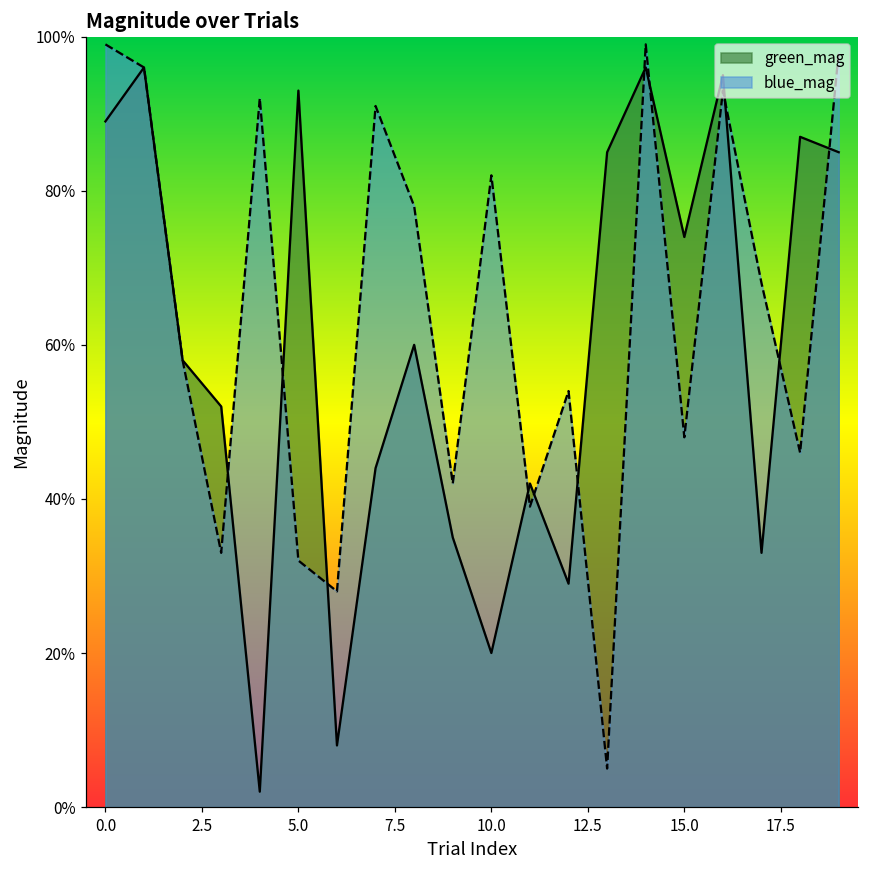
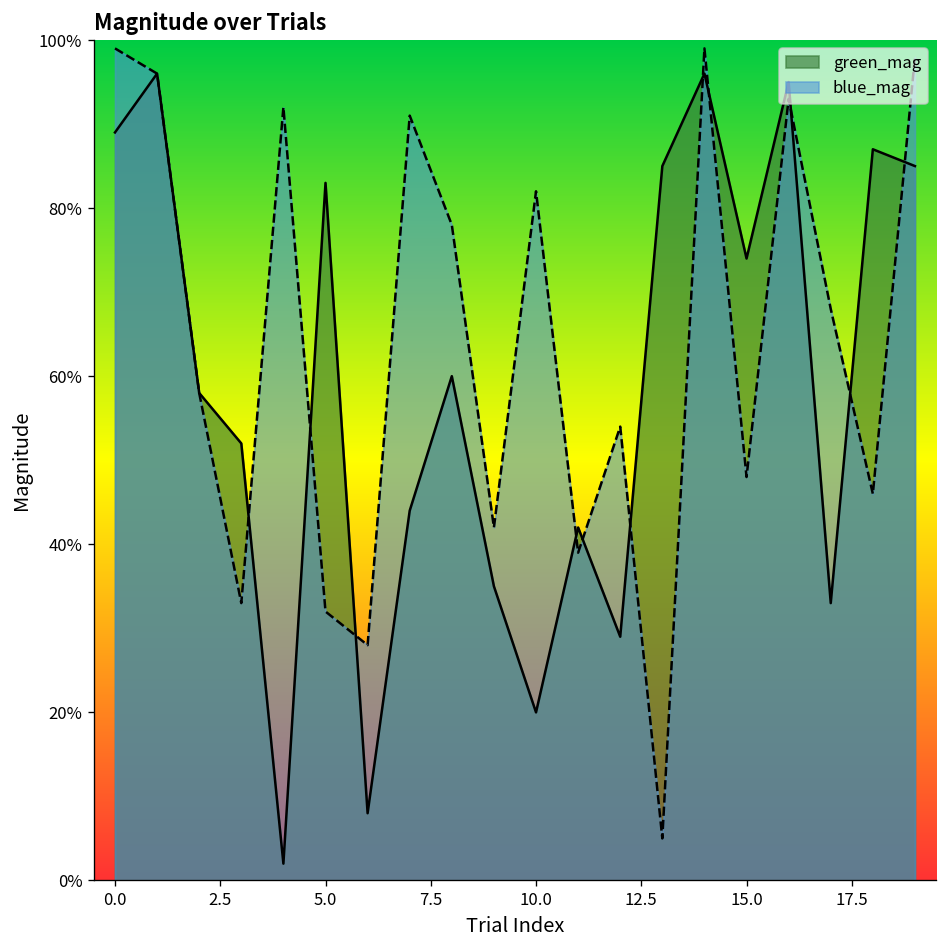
green_mag, 5.0: 93% -> 83%
